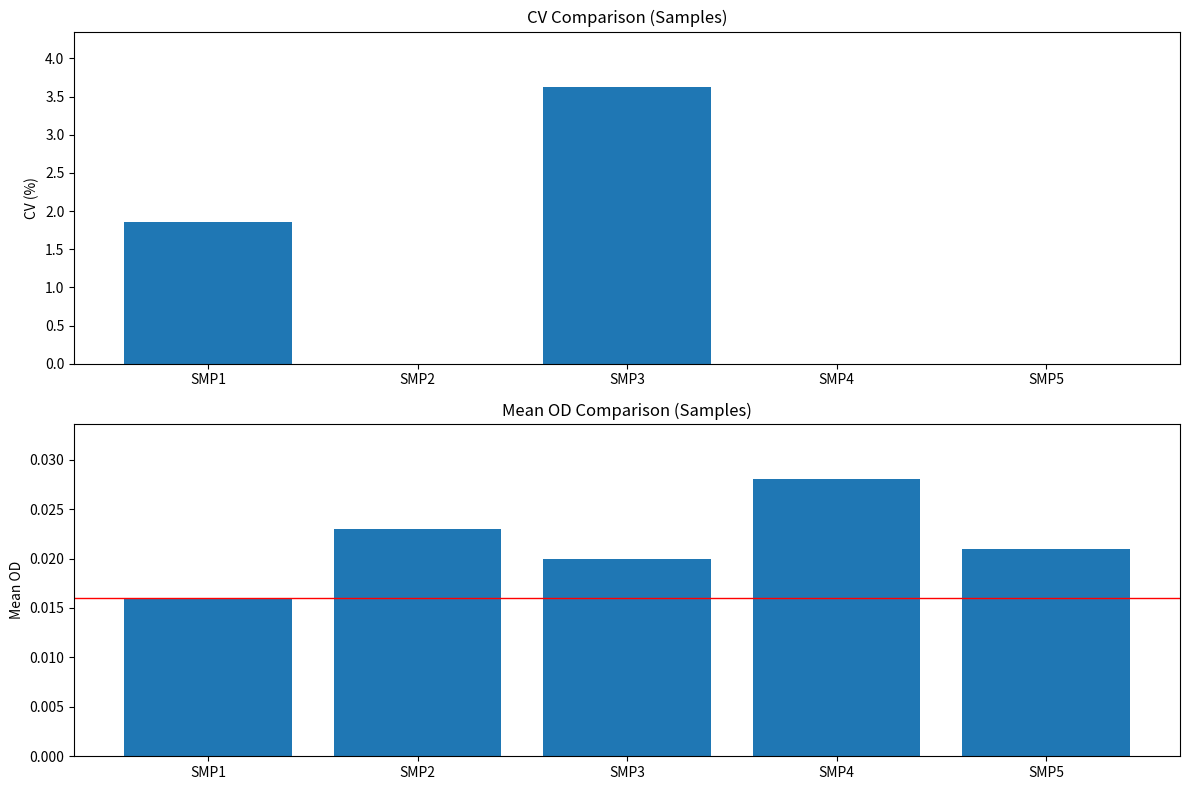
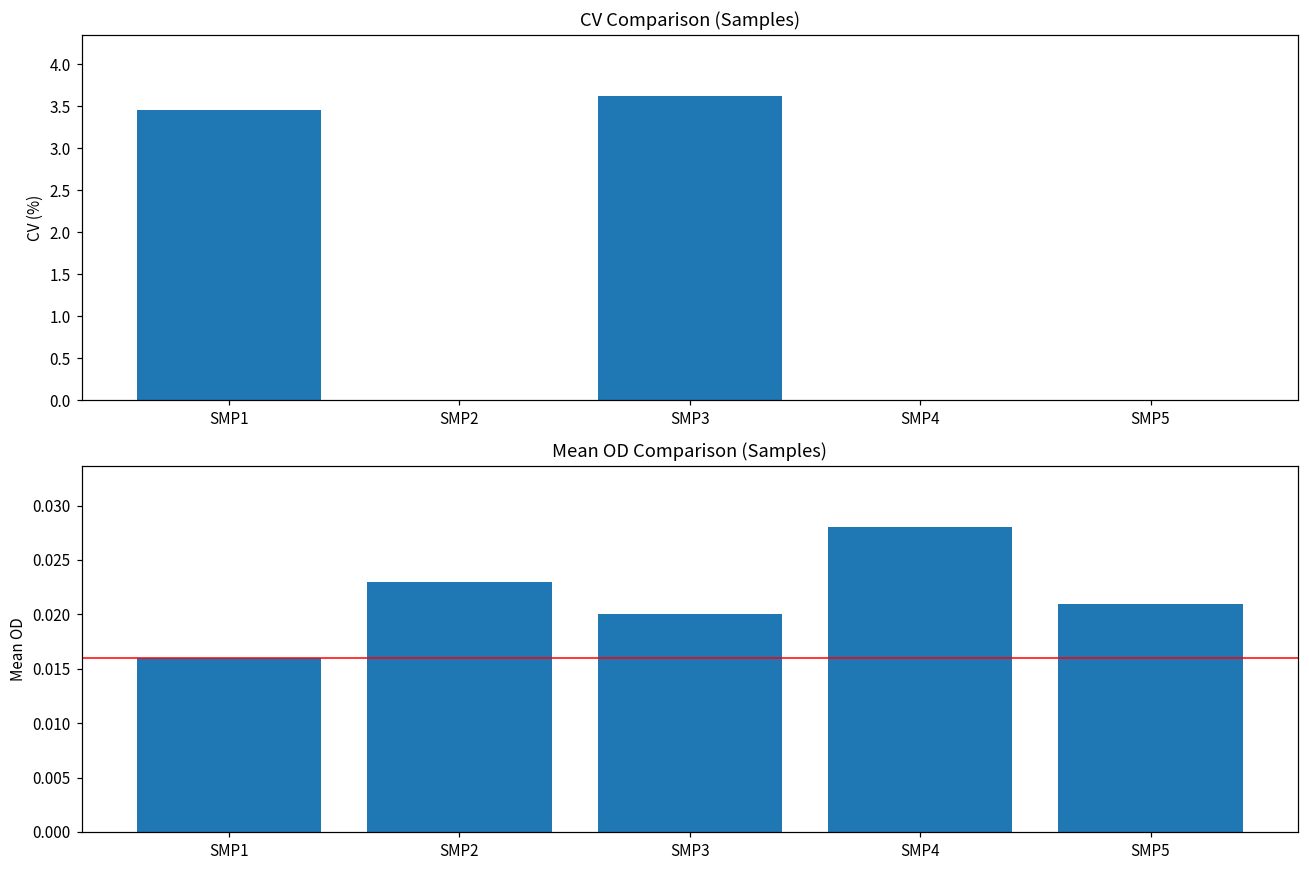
CV Comparison (Samples), SMP1: 1.9 -> 3.4
